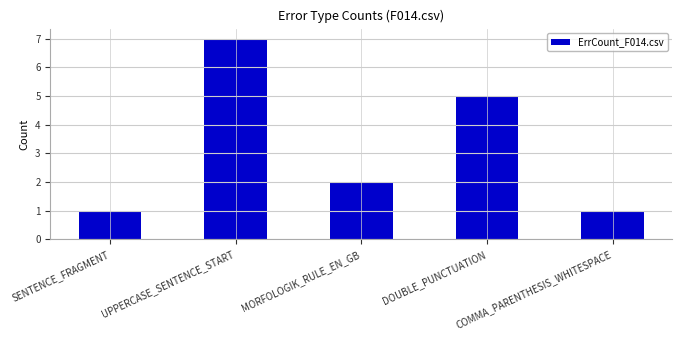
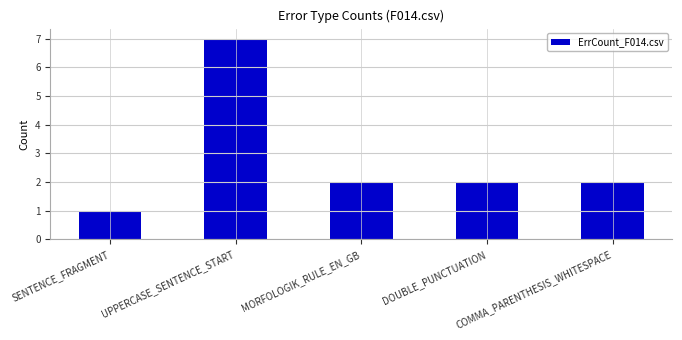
DOUBLE_PUNCTUATION: 5 -> 2
COMMA_PARENTHESIS_WHITESPACE: 1 -> 2
